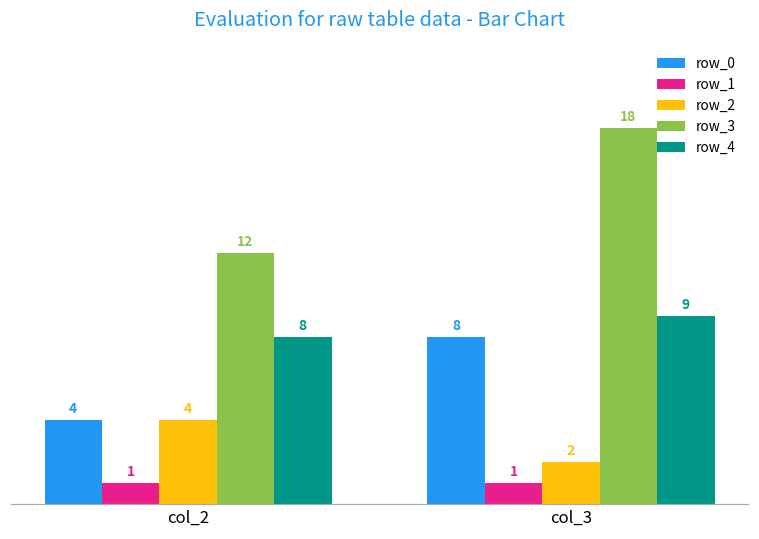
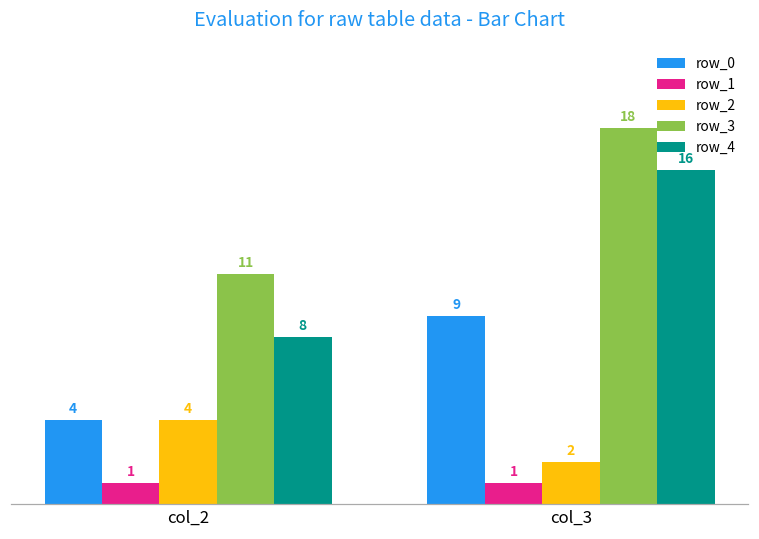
row_3, col_2: 12 -> 11
row_0, col_3: 8 -> 9
row_4, col_3: 9 -> 16
